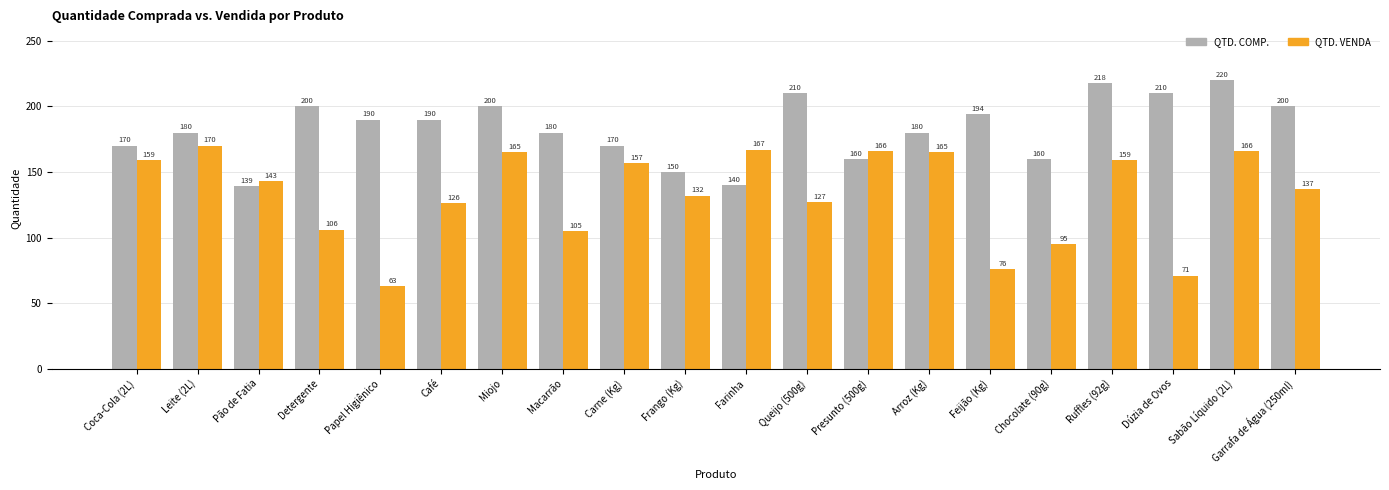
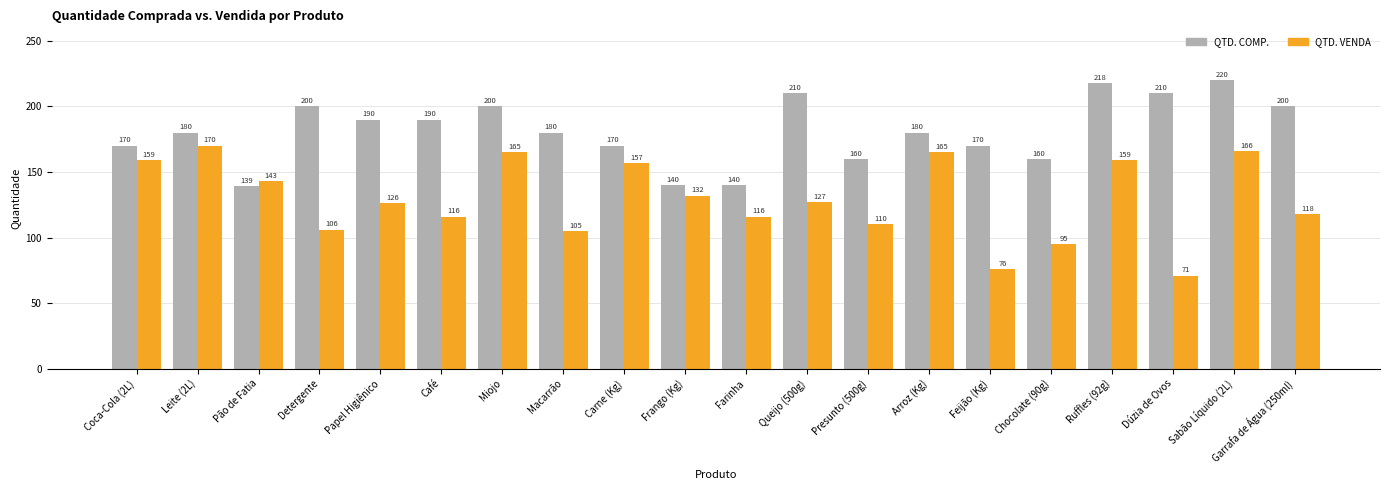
QTD. VENDA, Papel Higiênico: 63 -> 126
QTD. VENDA, Café: 126 -> 116
QTD. COMP., Frango (Kg): 150 -> 140
QTD. VENDA, Farinha: 167 -> 116
QTD. VENDA, Presunto (500g): 166 -> 110
QTD. COMP., Feijão (Kg): 194 -> 170
QTD. VENDA, Garrafa de Água (250ml): 137 -> 118
